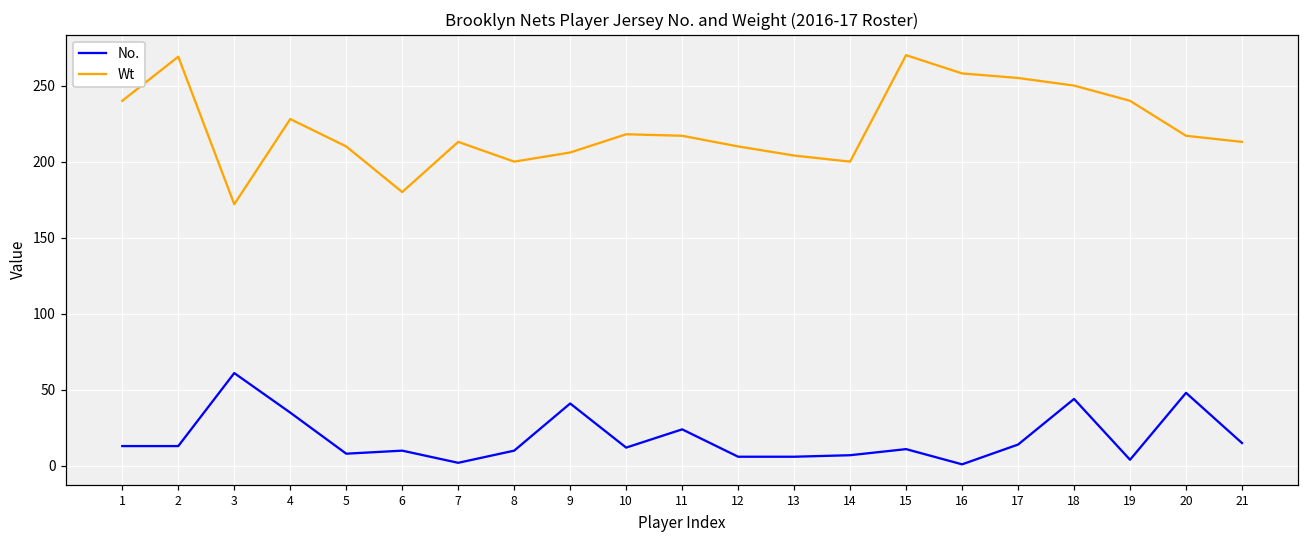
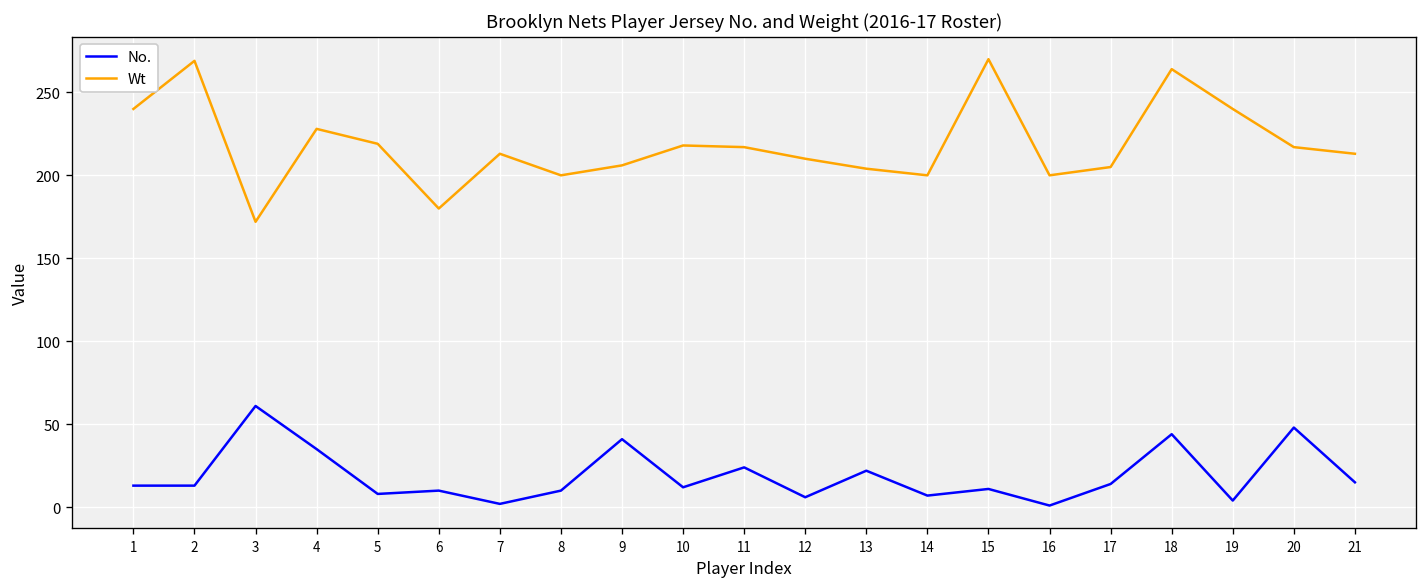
Wt, 5: 210 -> 219
No., 13: 6 -> 22
Wt, 16: 258 -> 200
Wt, 17: 255 -> 205
Wt, 18: 250 -> 264
